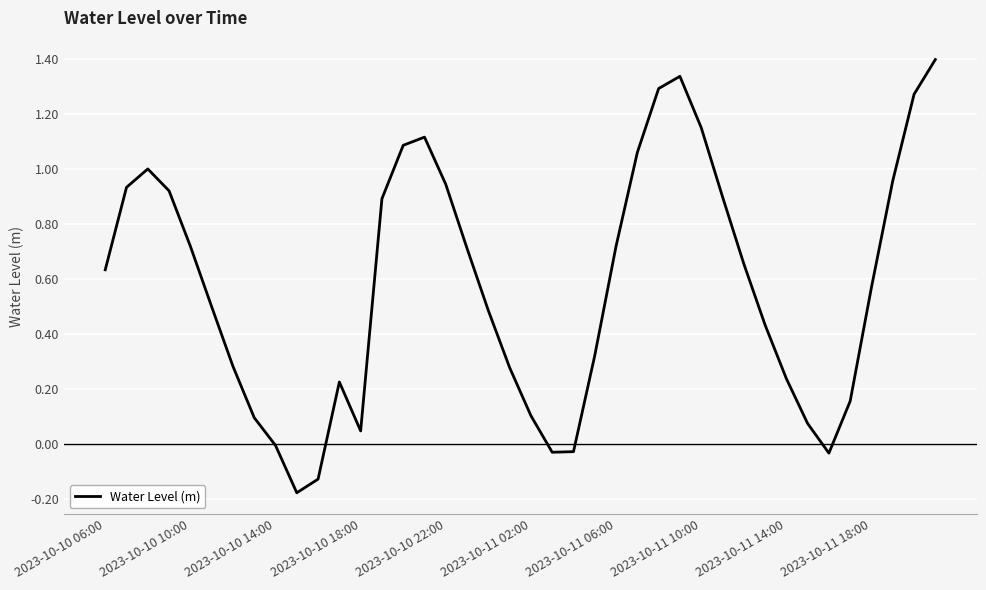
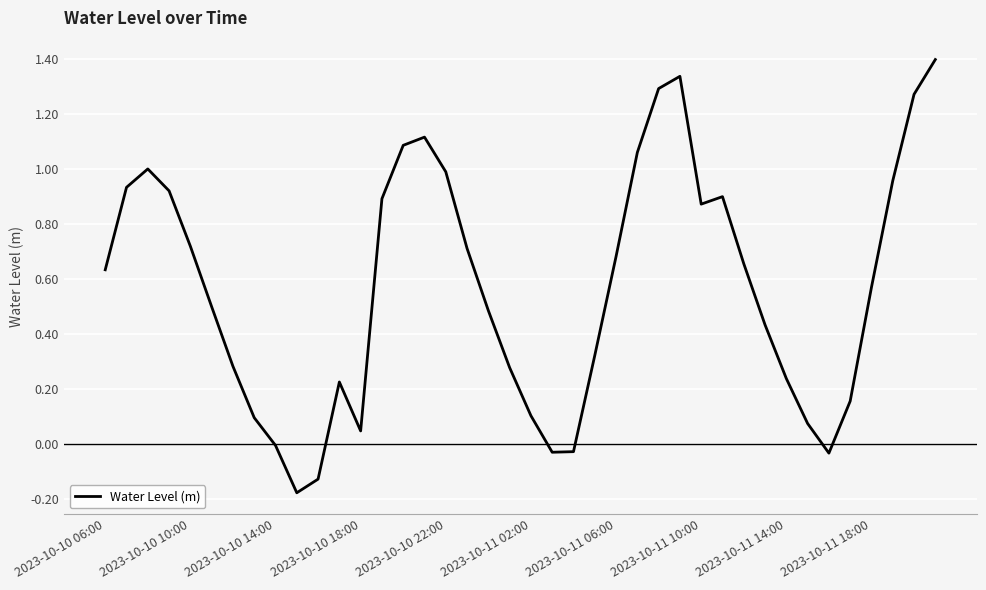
2023-10-10 22:00: 0.94 -> 0.99
2023-10-11 06:00: 0.72 -> 0.68
2023-10-11 10:00: 1.15 -> 0.87
